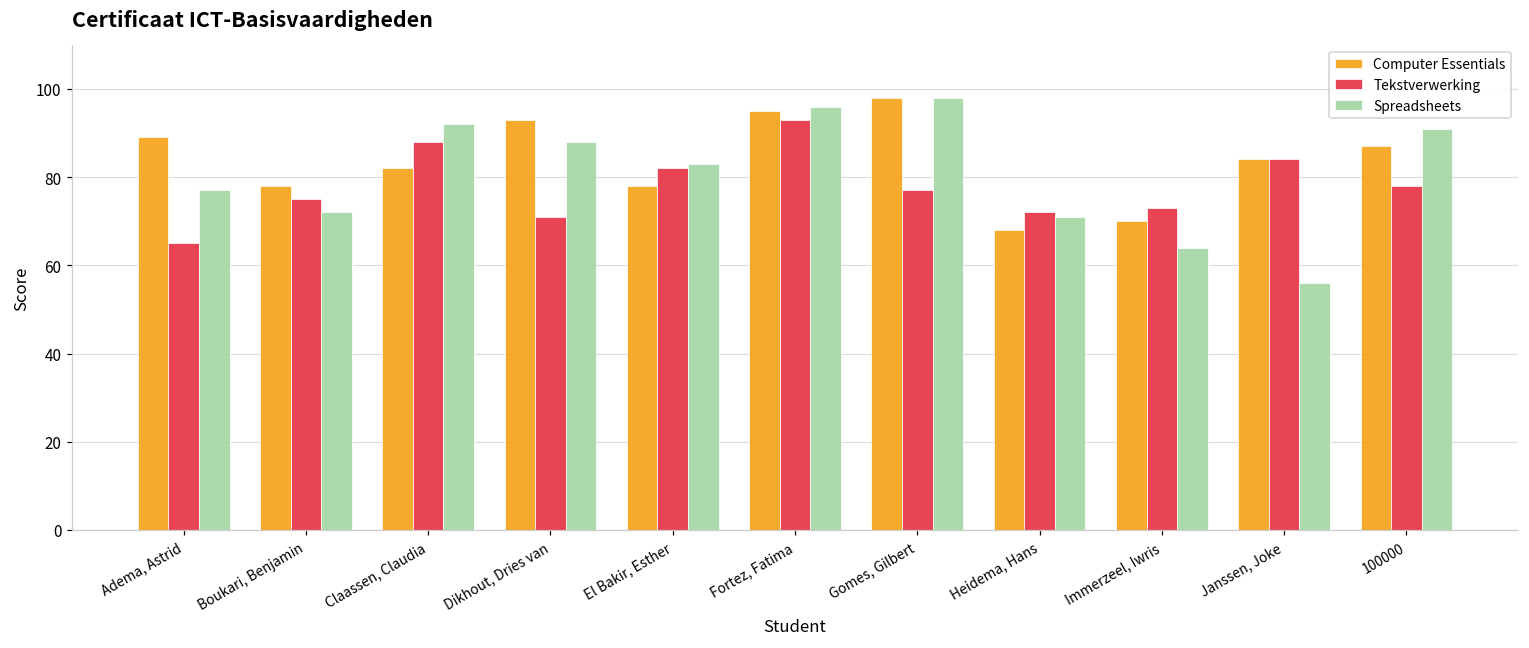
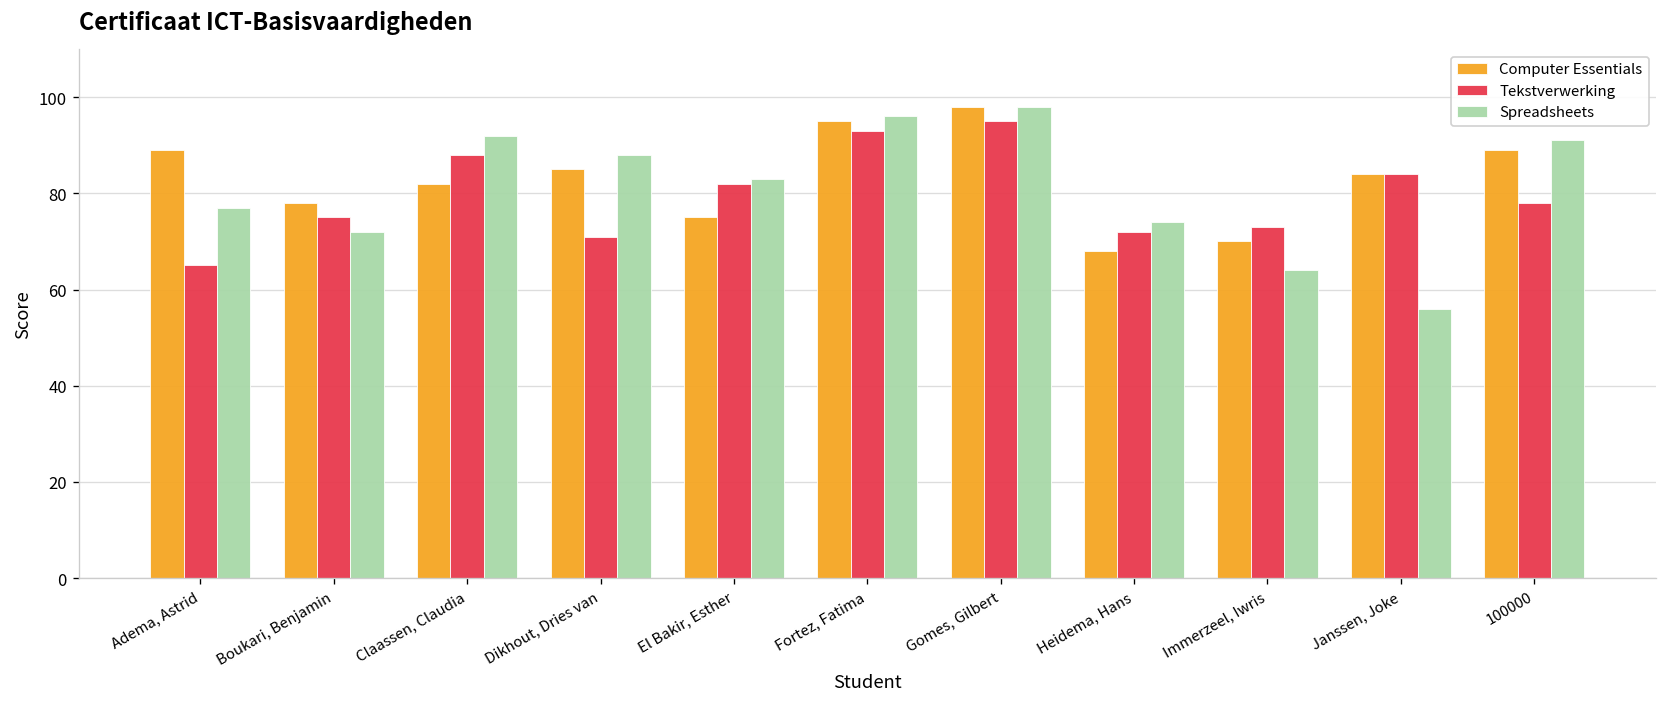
Computer Essentials, Dikhout, Dries van: 93 -> 85
Computer Essentials, El Bakir, Esther: 78 -> 75
Tekstverwerking, Gomes, Gilbert: 77 -> 95
Spreadsheets, Heidema, Hans: 71 -> 74
Computer Essentials, 100000: 87 -> 89
